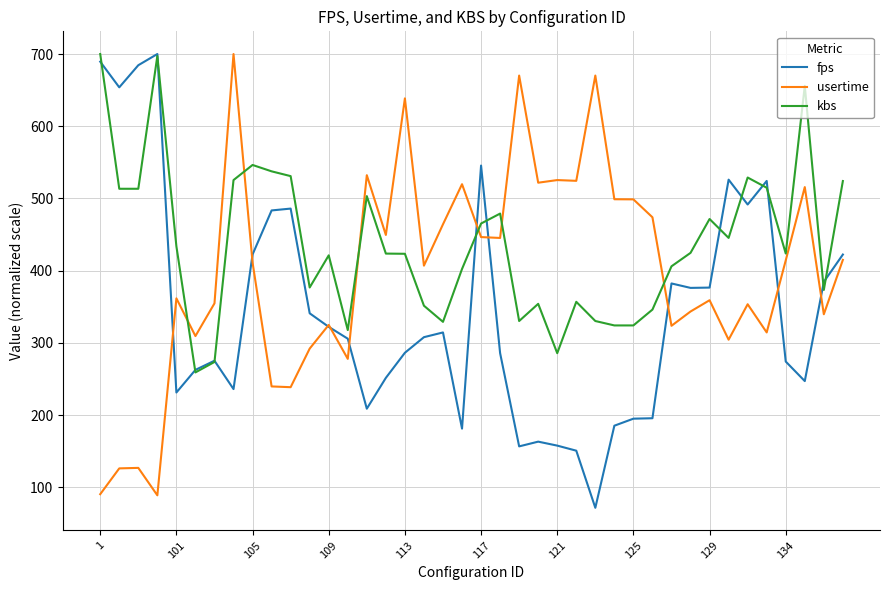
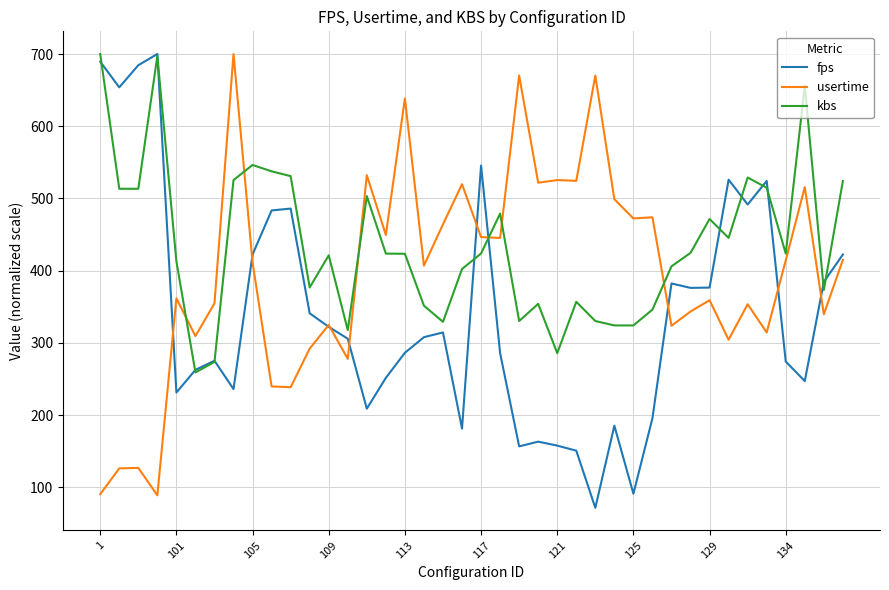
kbs, 101: 430 -> 410
kbs, 117: 470 -> 420
fps, 125: 200 -> 90
usertime, 125: 500 -> 470
